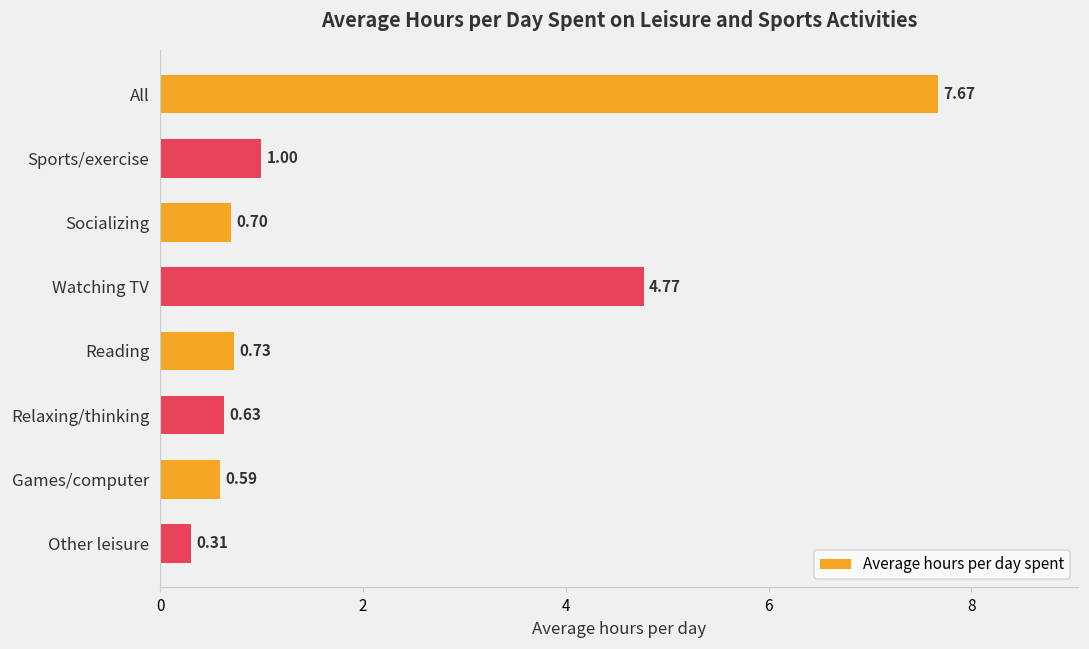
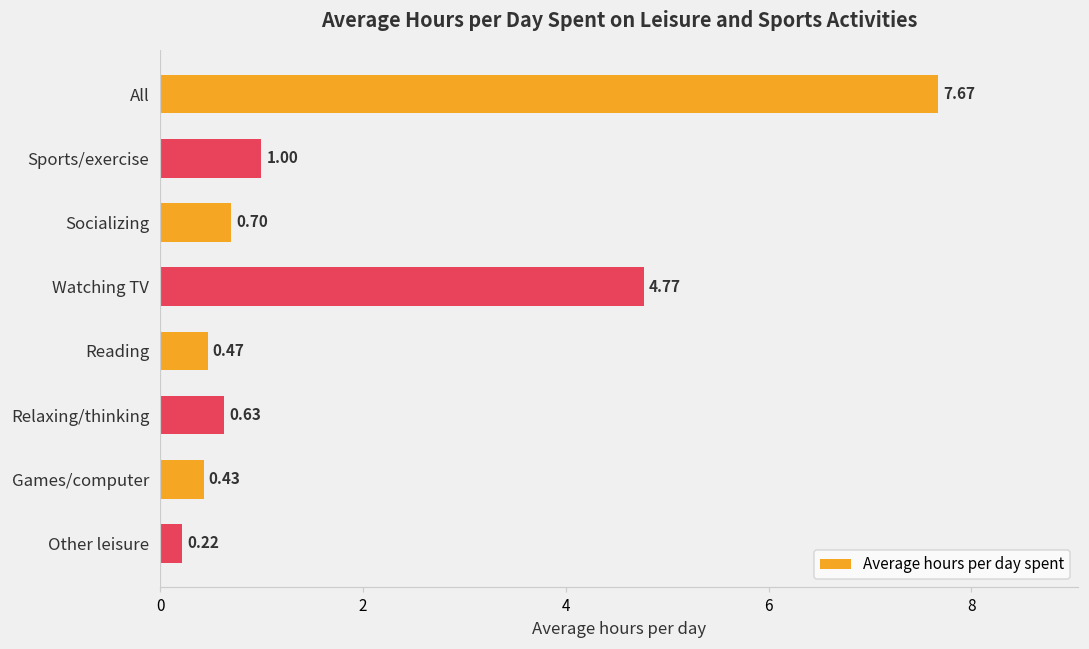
Reading: 0.73 -> 0.47
Games/computer: 0.59 -> 0.43
Other leisure: 0.31 -> 0.22
